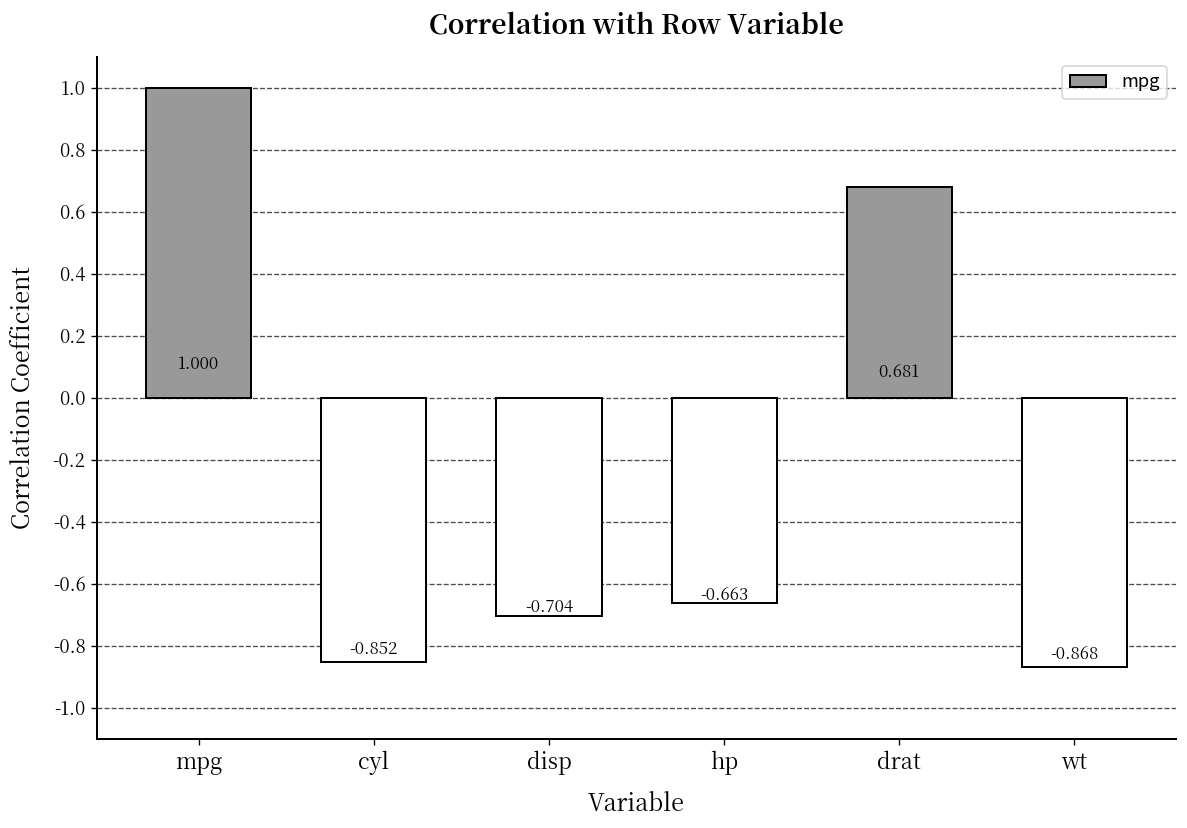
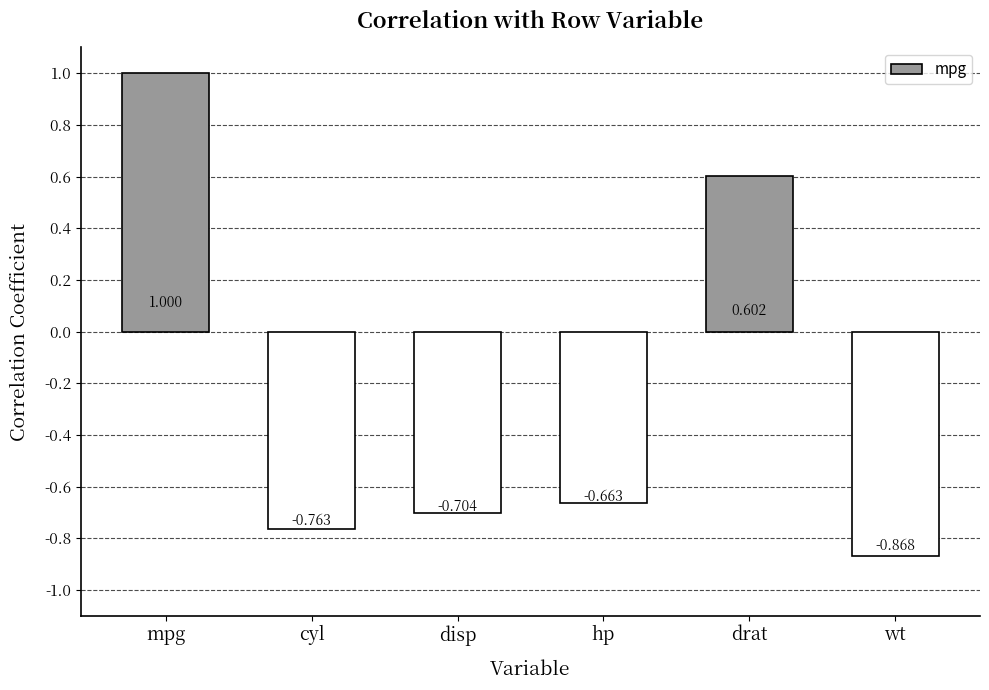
cyl: -0.852 -> -0.763
drat: 0.681 -> 0.602
